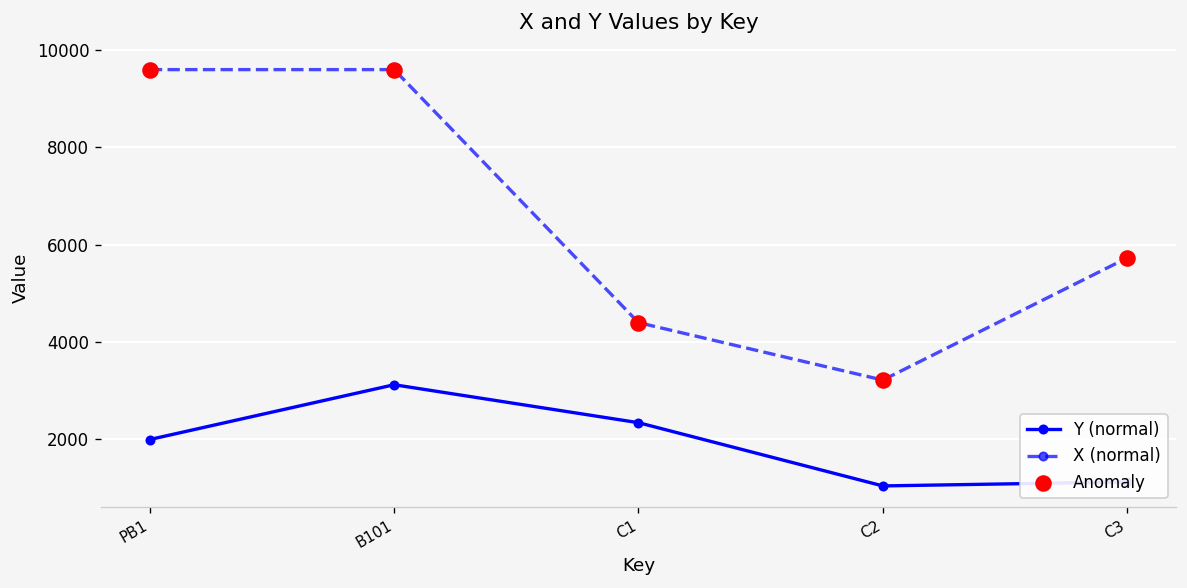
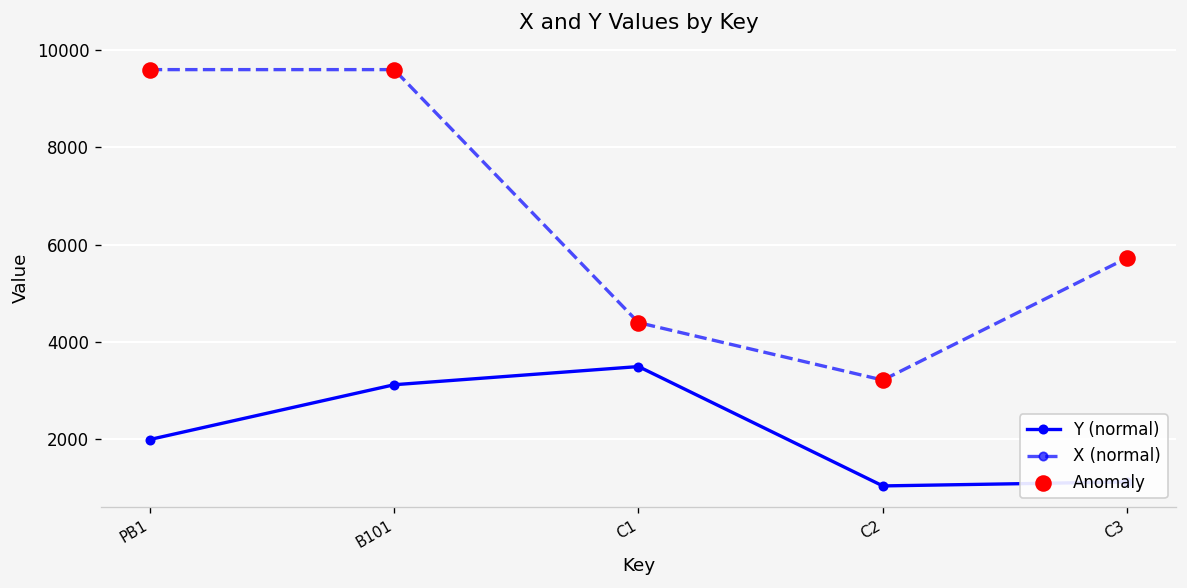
Y (normal), C1: 2300 -> 3500
